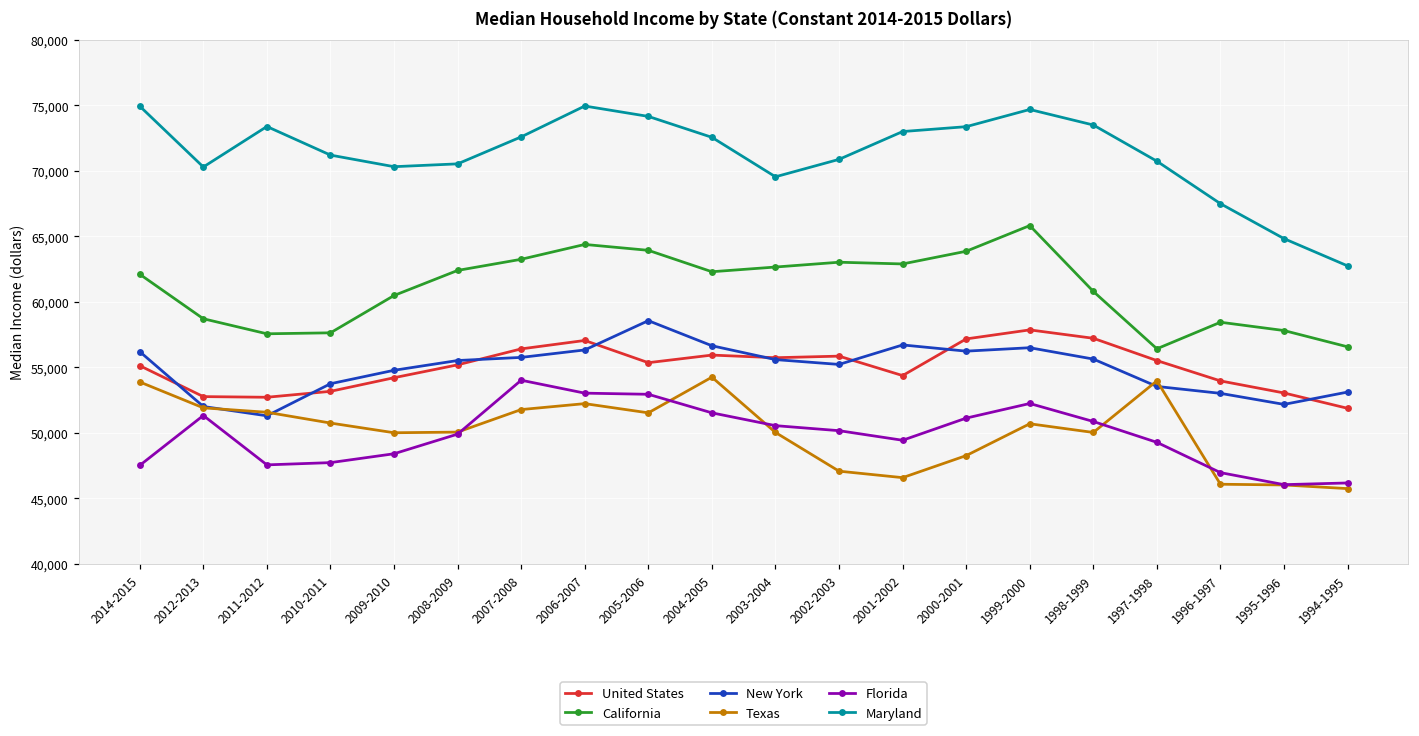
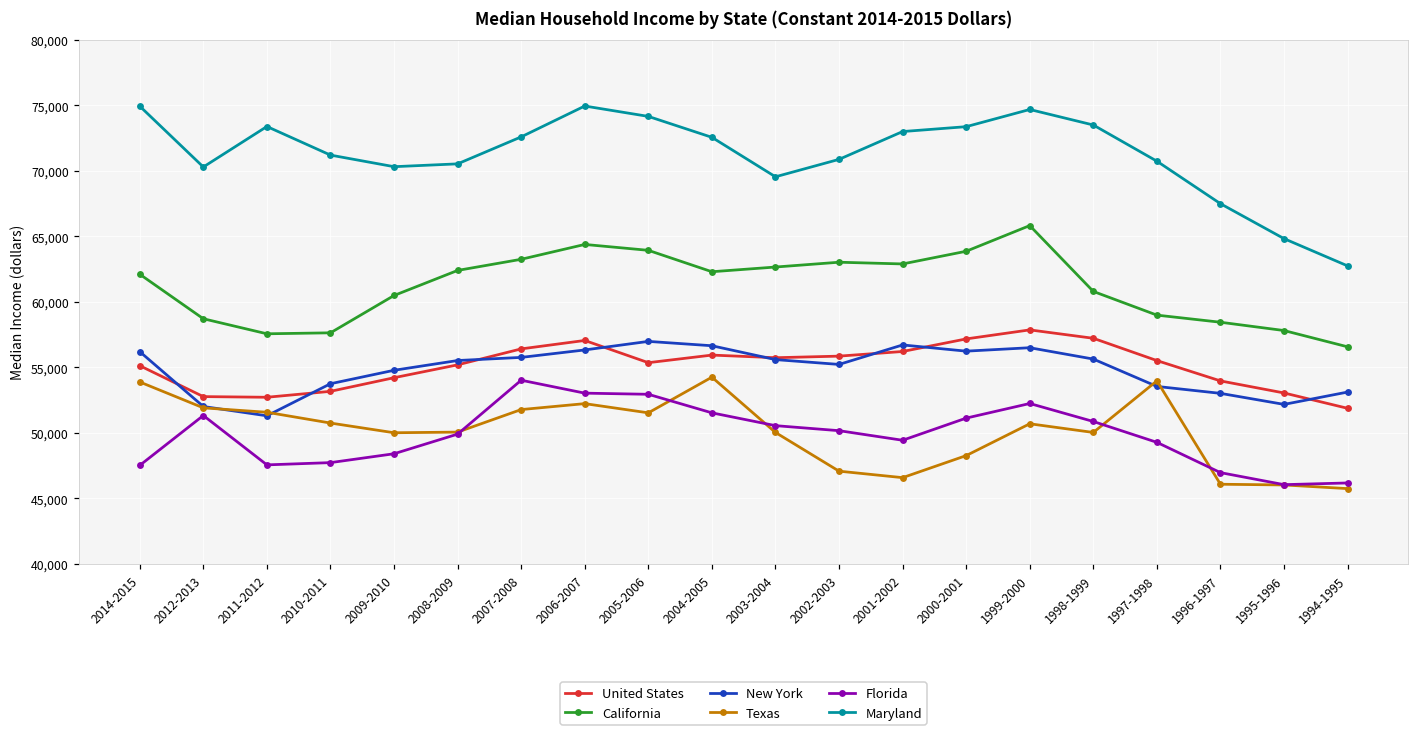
New York, 2005-2006: 58,600 -> 57,000
United States, 2001-2002: 54,400 -> 56,200
California, 1997-1998: 56,400 -> 59,000
